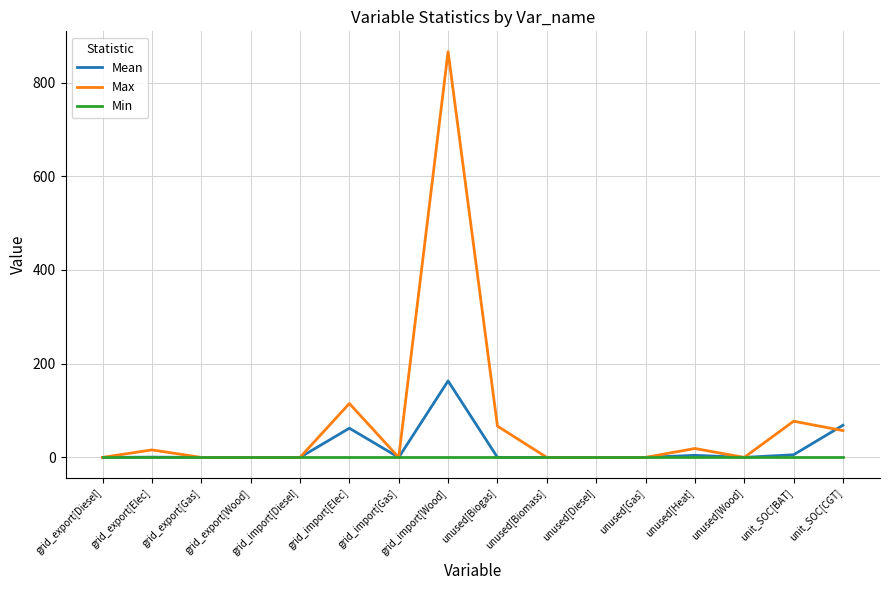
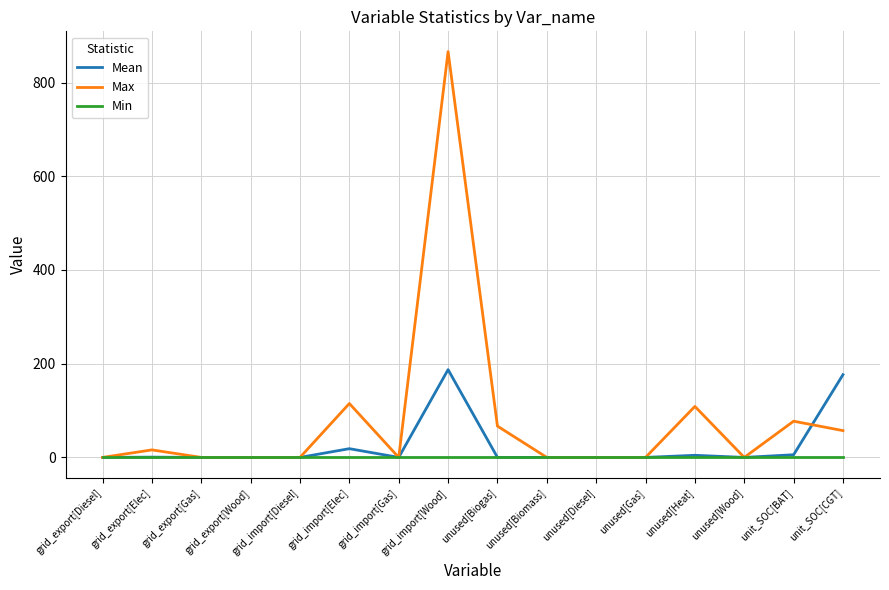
Mean, grid_import[Elec]: 60 -> 20
Mean, grid_import[Wood]: 160 -> 190
Max, unused[Heat]: 20 -> 110
Mean, unit_SOC[CGT]: 70 -> 180
